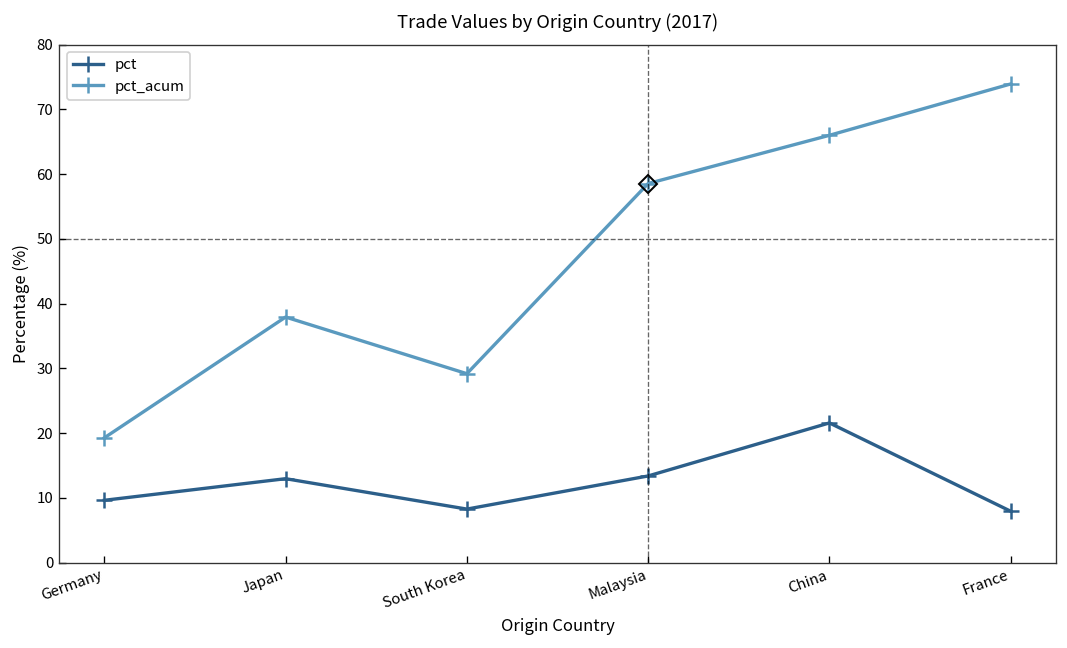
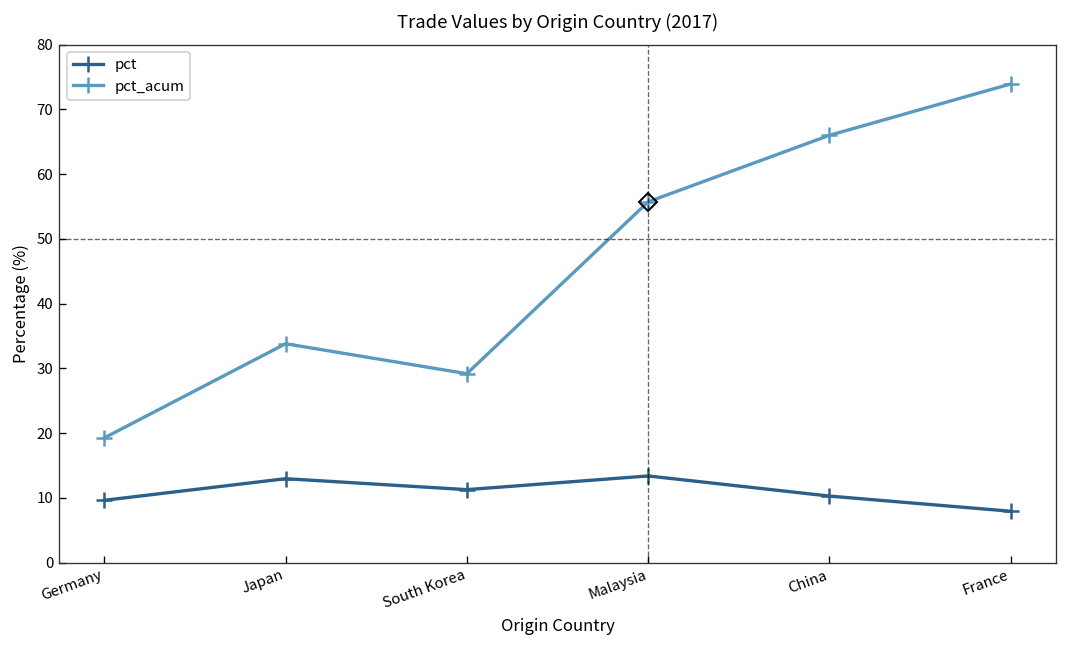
pct_acum, Japan: 38 -> 34
pct, South Korea: 8 -> 11
pct_acum, Malaysia: 59 -> 56
pct, China: 22 -> 10
